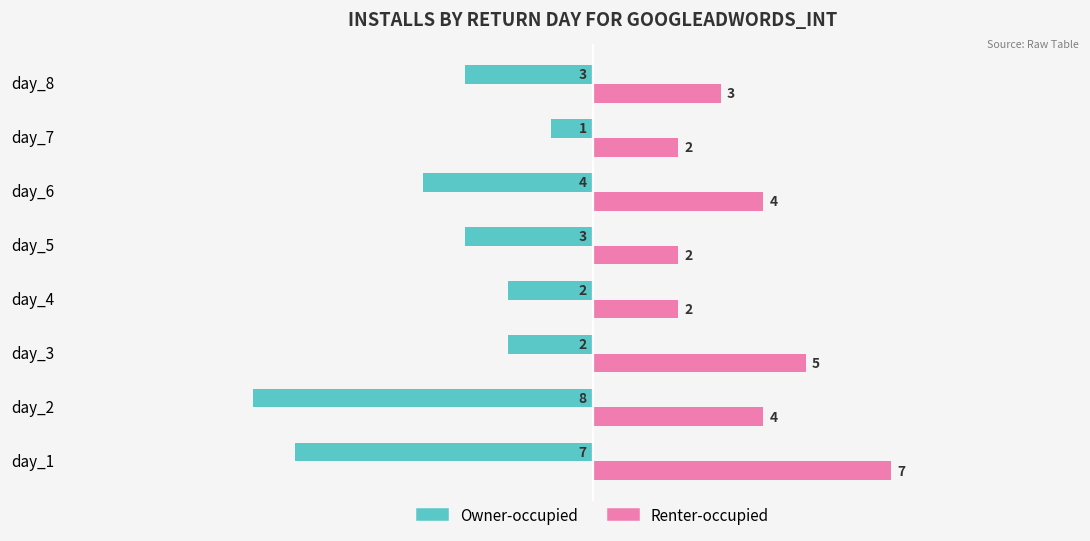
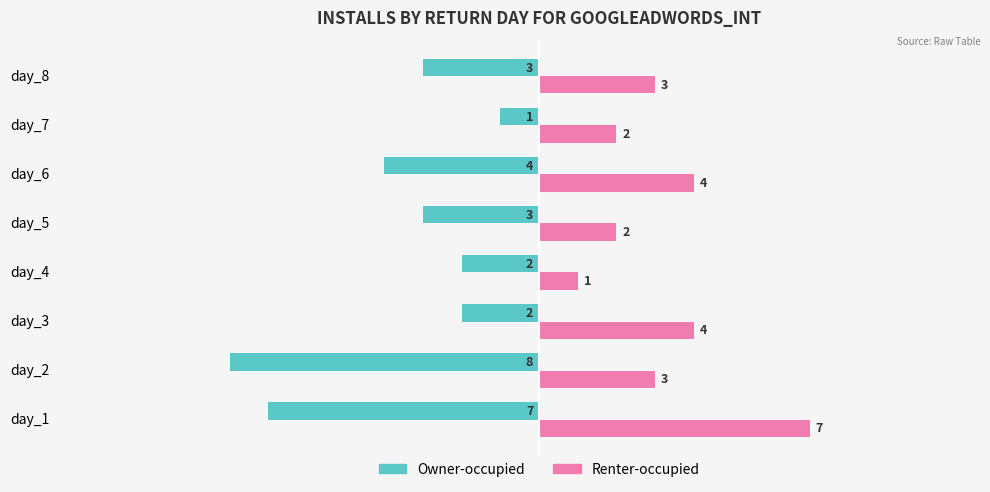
Renter-occupied, day_4: 2 -> 1
Renter-occupied, day_3: 5 -> 4
Renter-occupied, day_2: 4 -> 3
